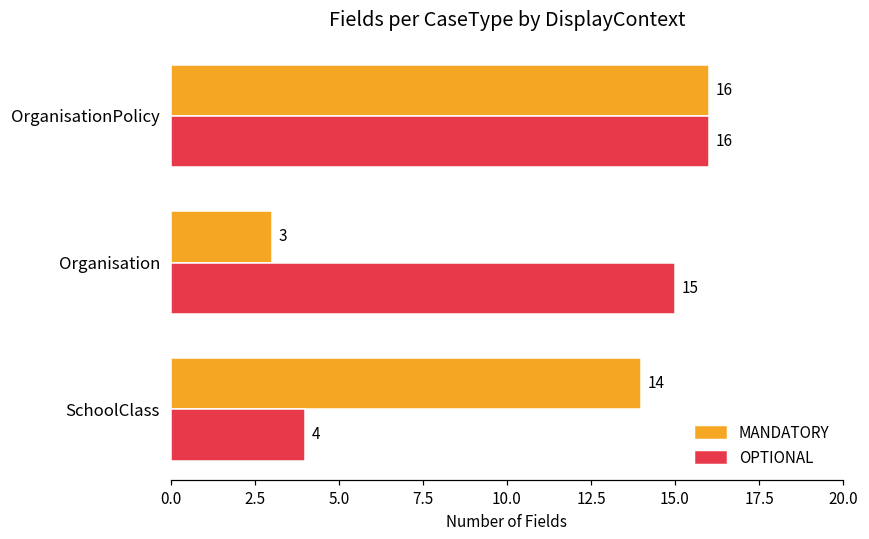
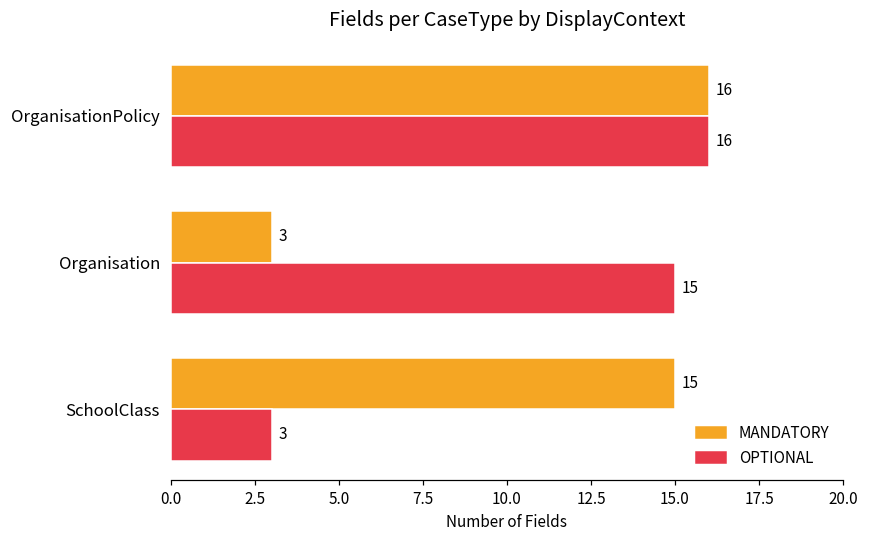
MANDATORY, SchoolClass: 14 -> 15
OPTIONAL, SchoolClass: 4 -> 3
